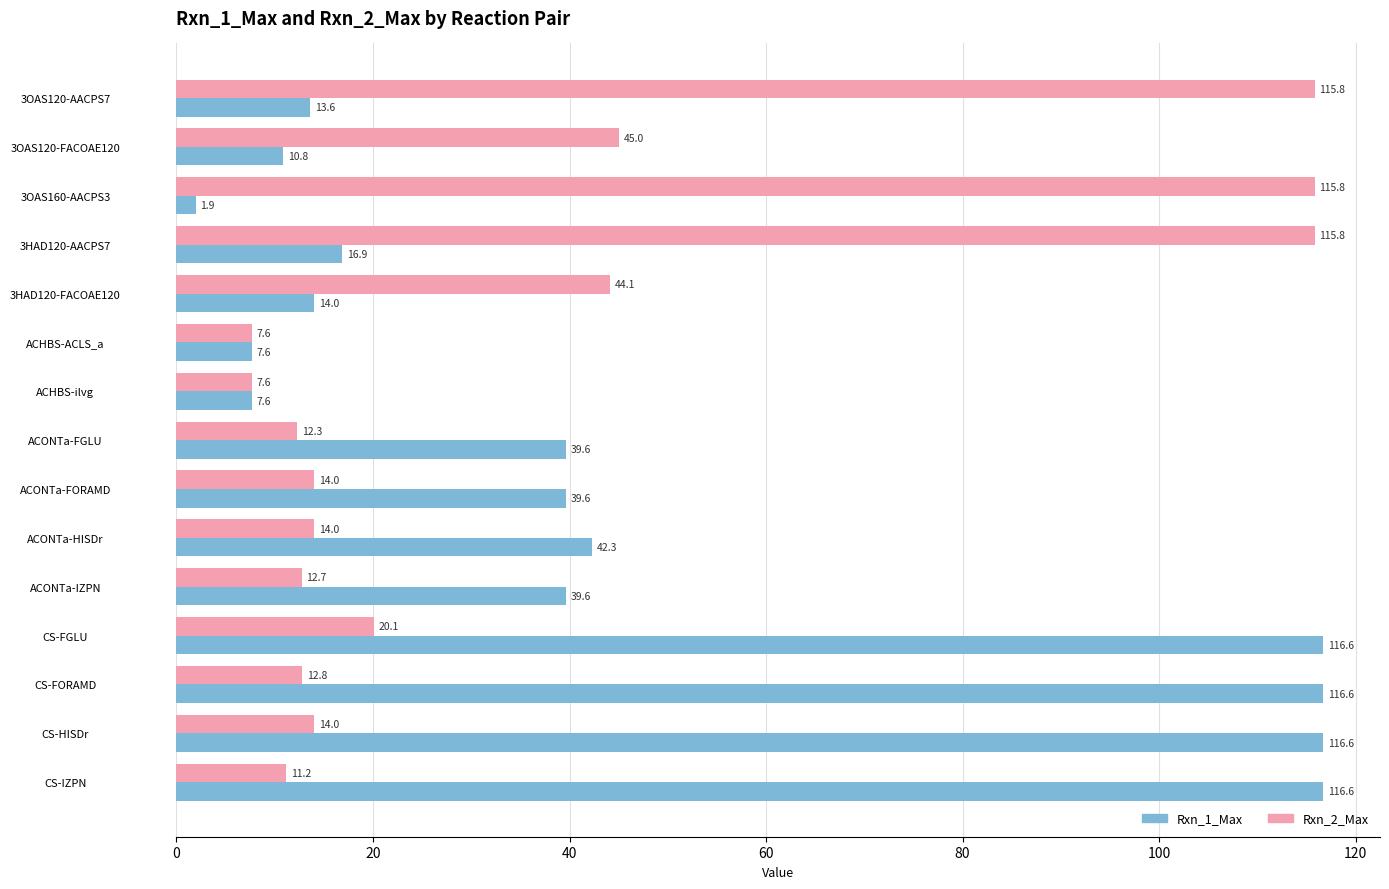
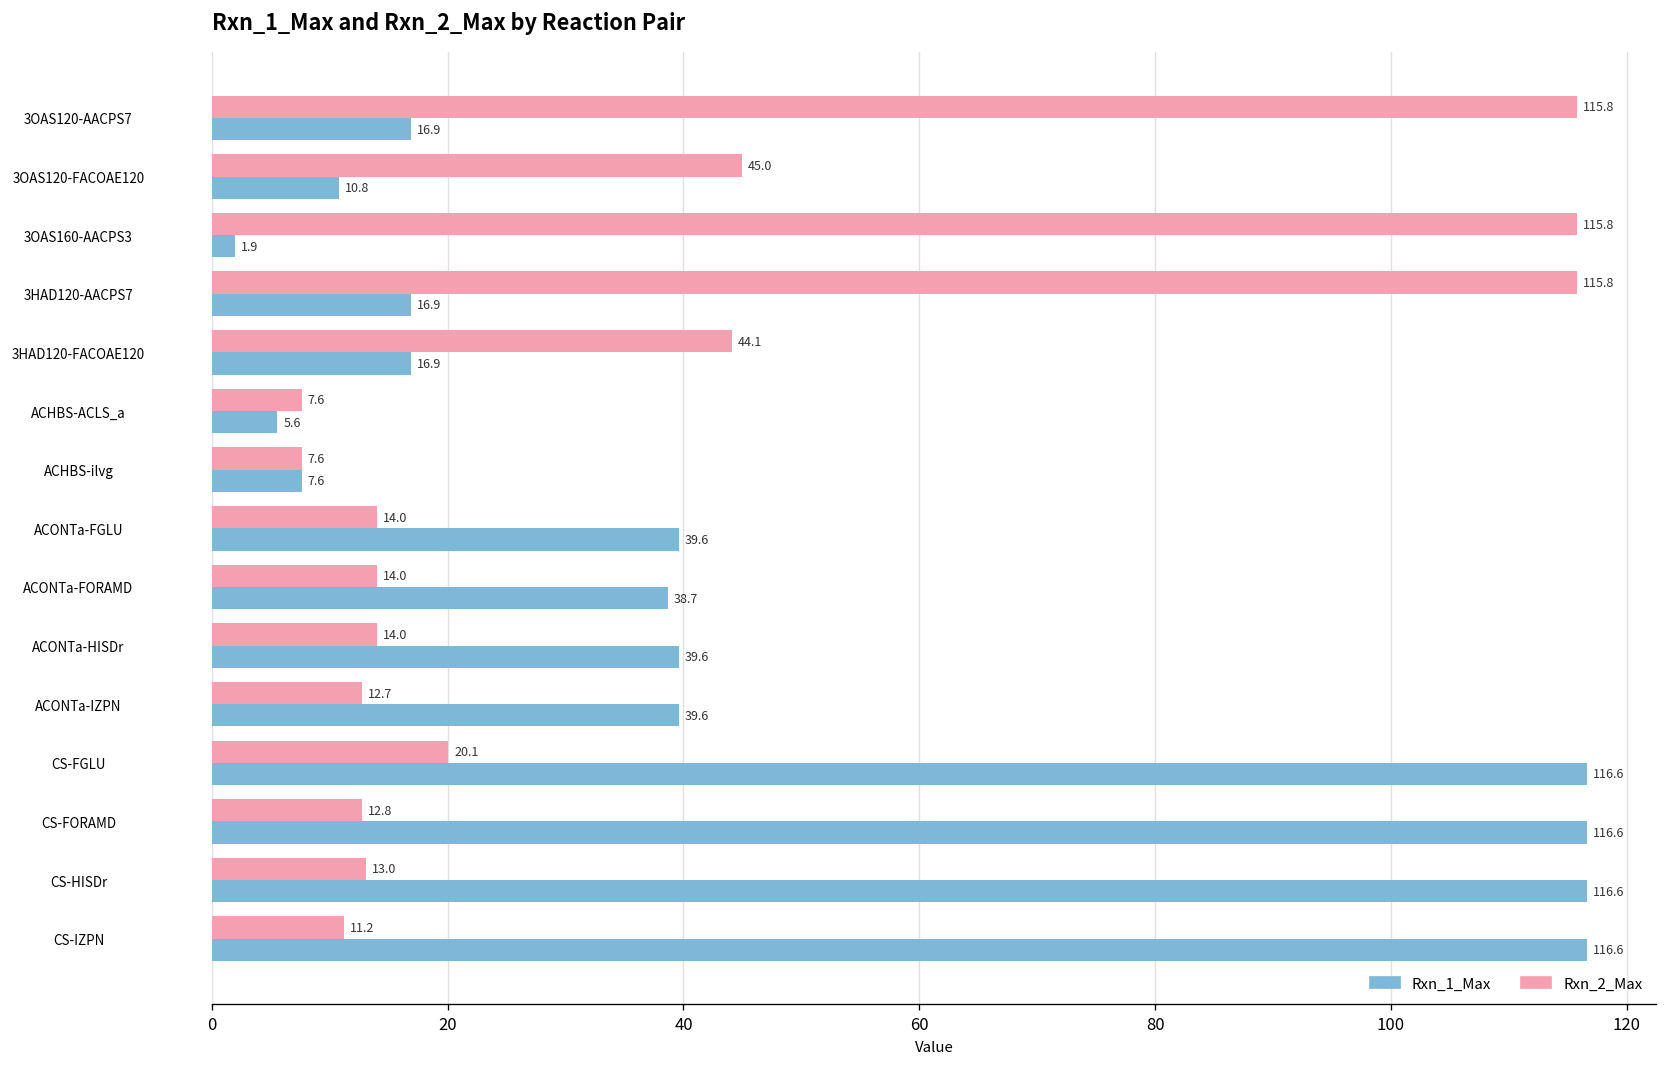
Rxn_1_Max, 3OAS120-AACPS7: 13.6 -> 16.9
Rxn_1_Max, 3HAD120-FACOAE120: 14.0 -> 16.9
Rxn_1_Max, ACHBS-ACLS_a: 7.6 -> 5.6
Rxn_2_Max, ACONTa-FGLU: 12.3 -> 14.0
Rxn_1_Max, ACONTa-FORAMD: 39.6 -> 38.7
Rxn_1_Max, ACONTa-HISDr: 42.3 -> 39.6
Rxn_2_Max, CS-HISDr: 14.0 -> 13.0
